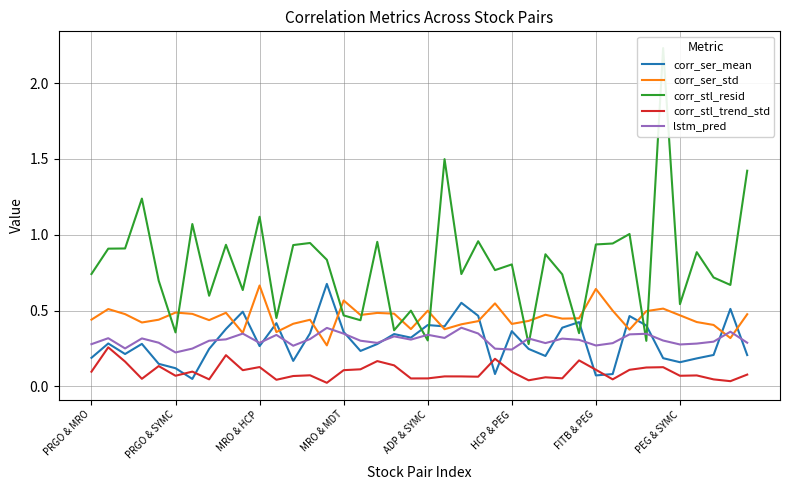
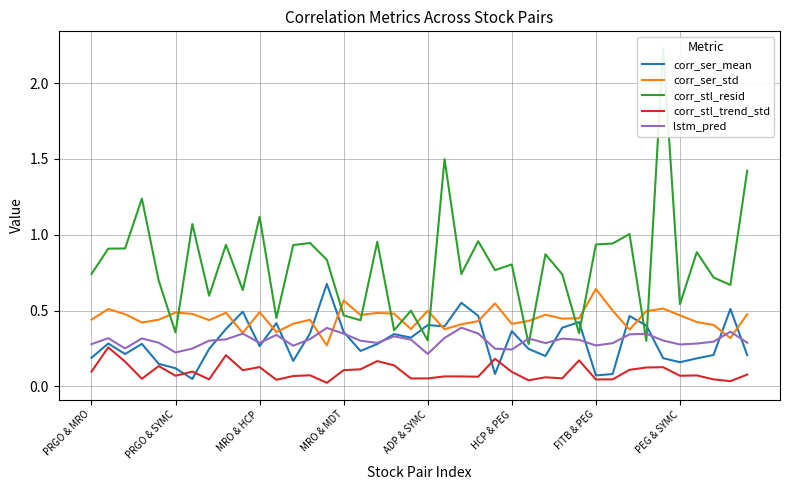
corr_ser_std, MRO & HCP: 0.67 -> 0.49
lstm_pred, ADP & SYMC: 0.34 -> 0.21
corr_stl_trend_std, FITB & PEG: 0.11 -> 0.05
